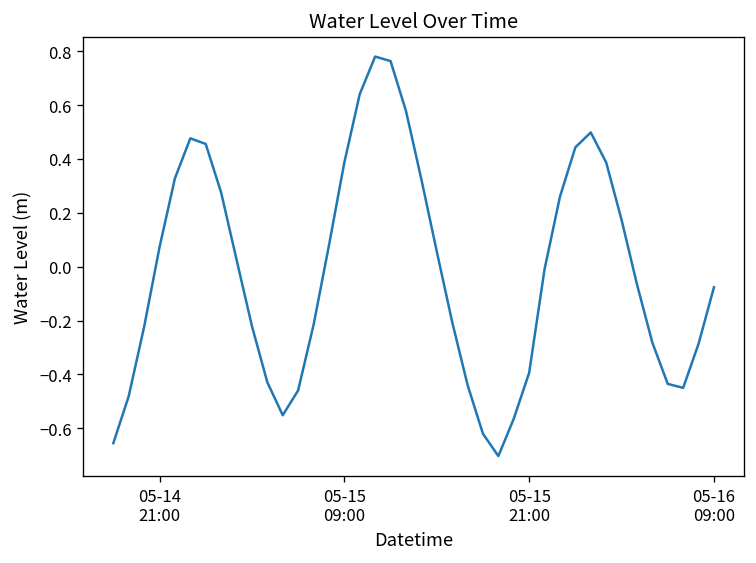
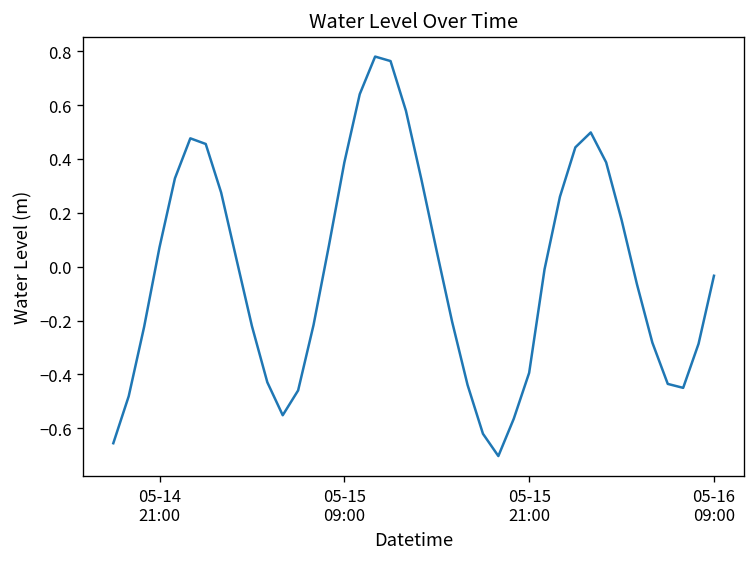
05-16 09:00: -0.08 -> -0.03
